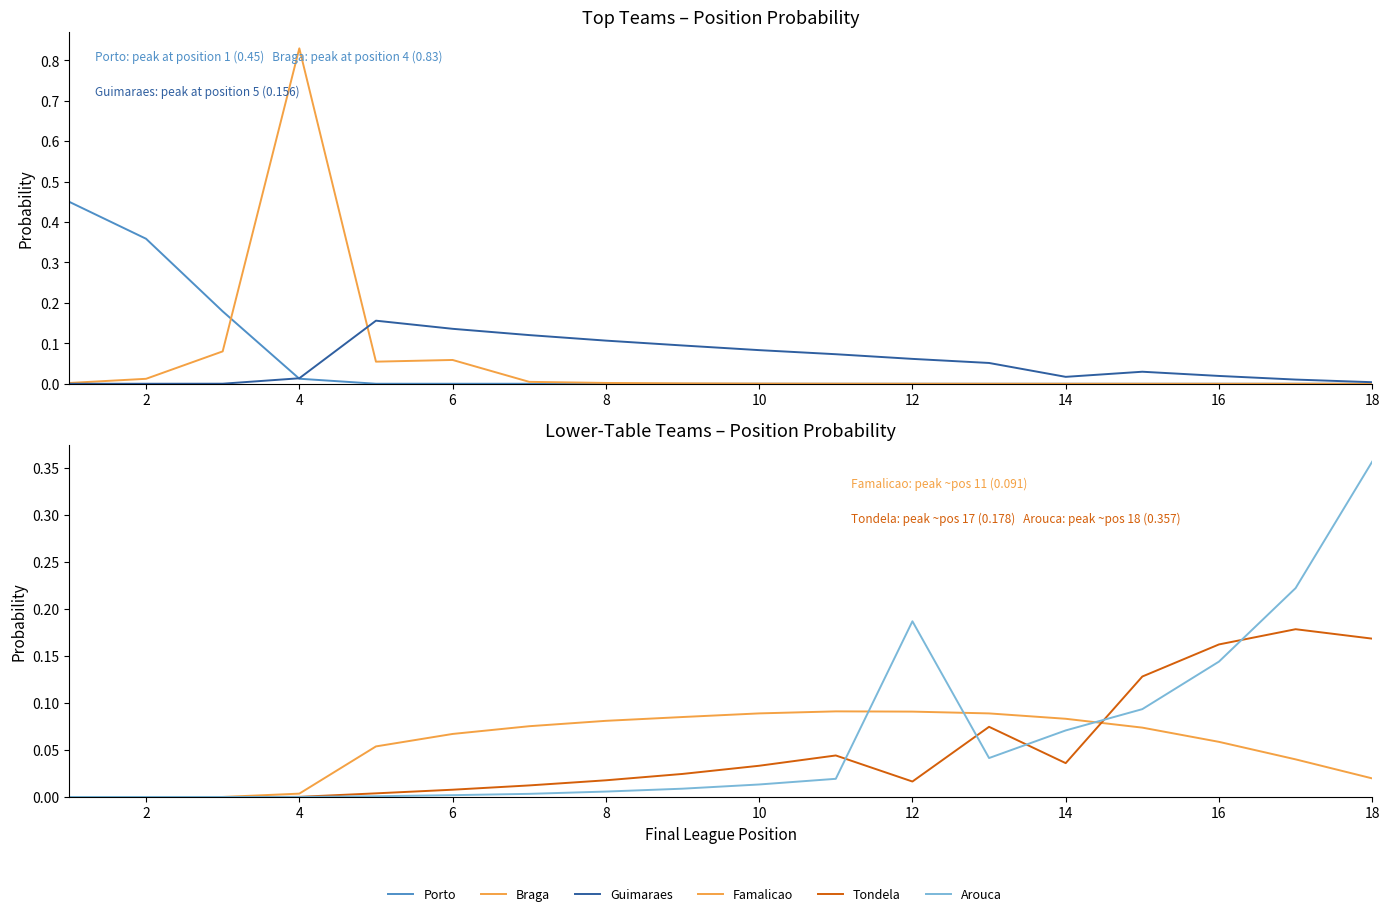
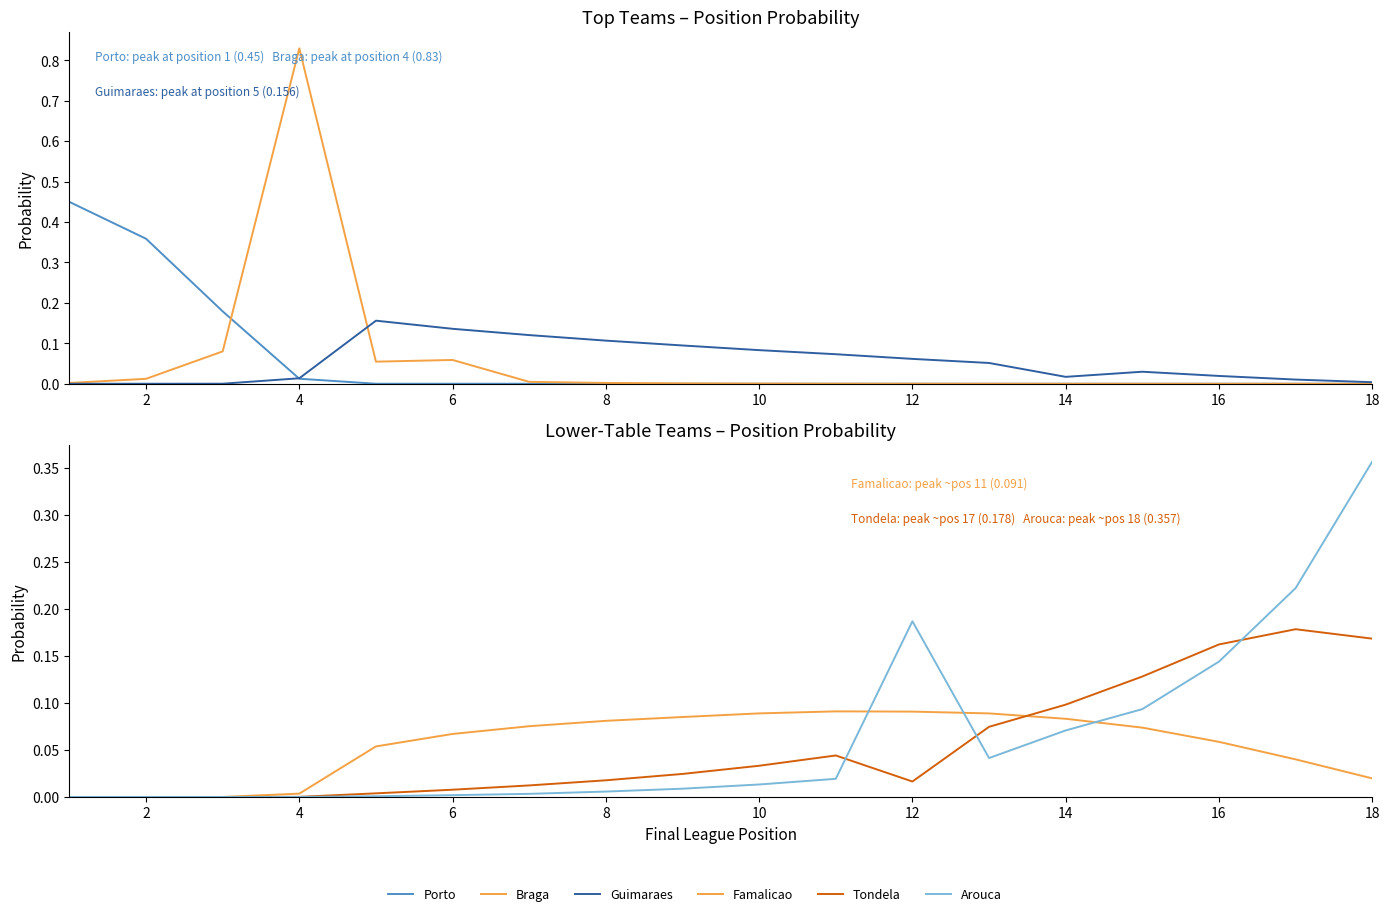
Lower-Table Teams – Position Probability, Tondela, 14: 0.04 -> 0.10
